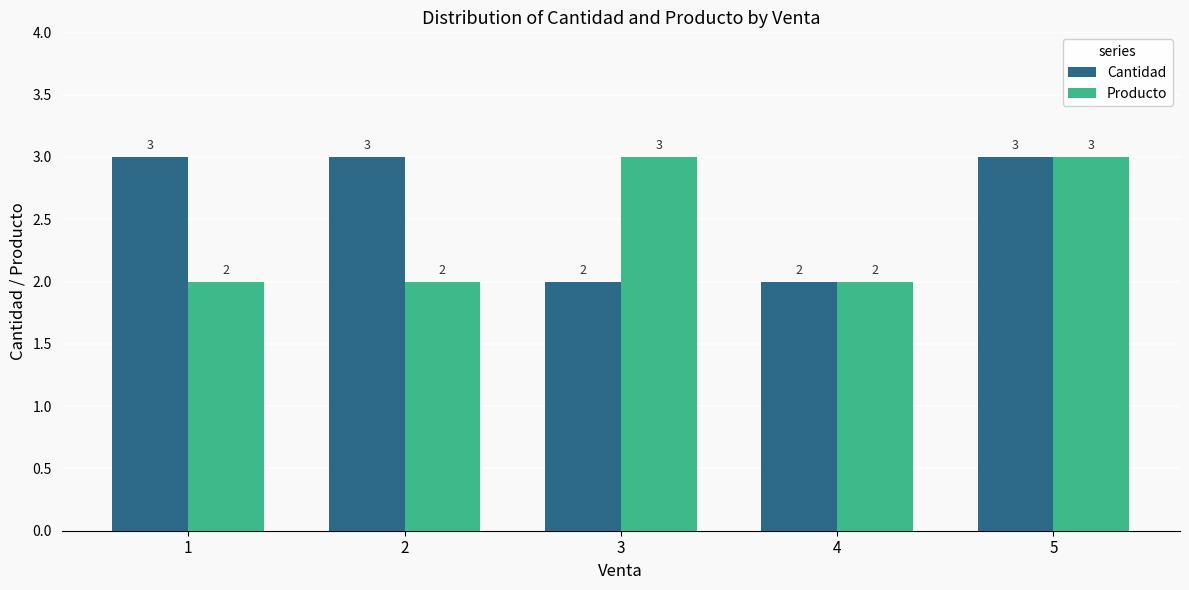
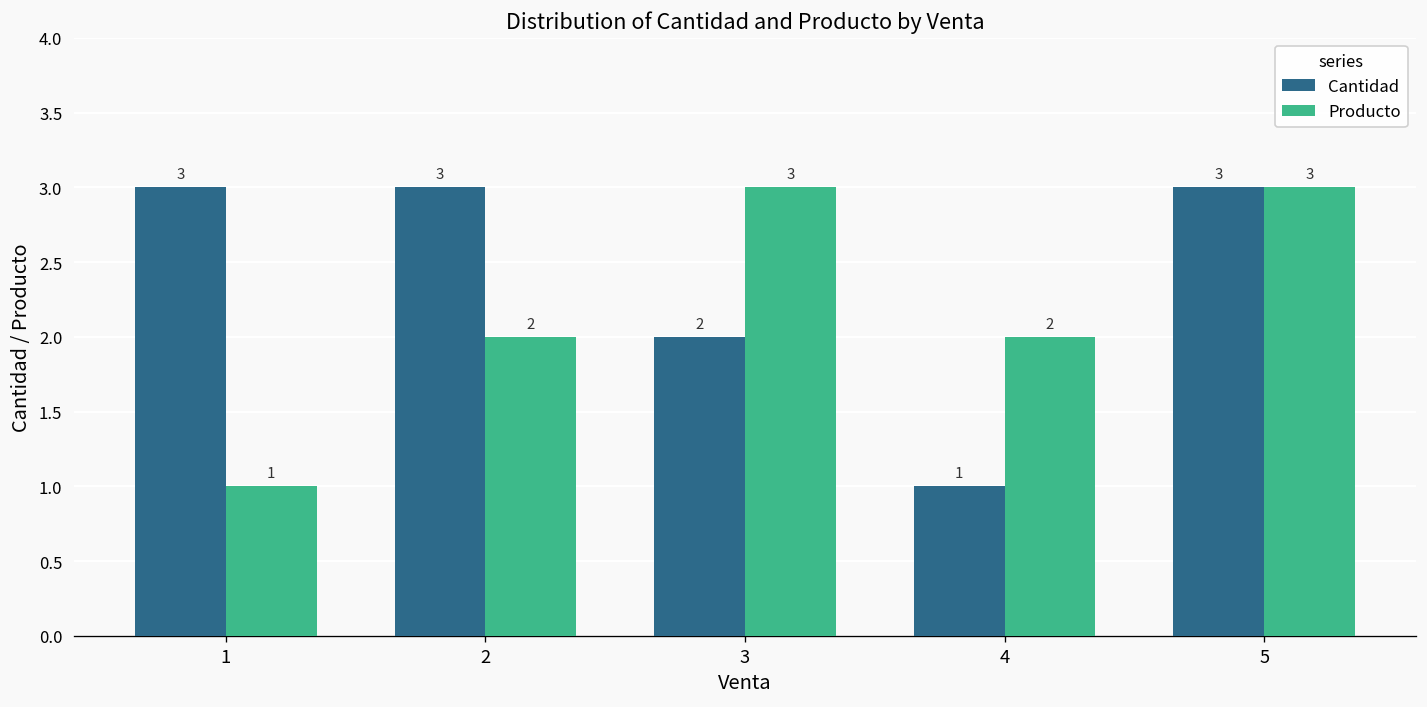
Producto, 1: 2 -> 1
Cantidad, 4: 2 -> 1
